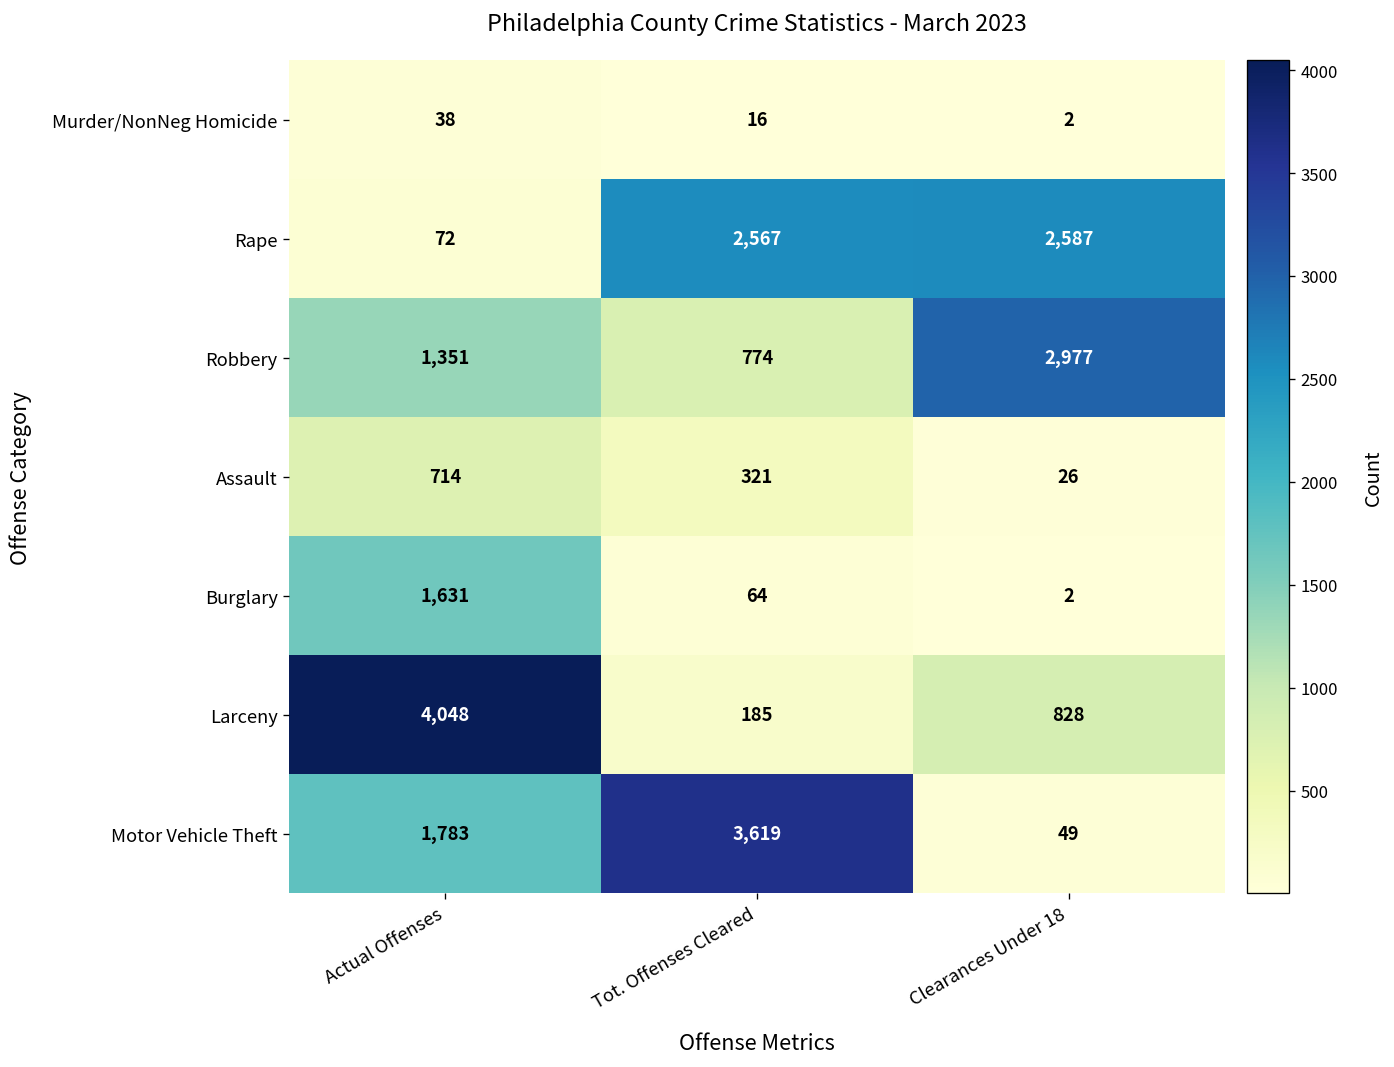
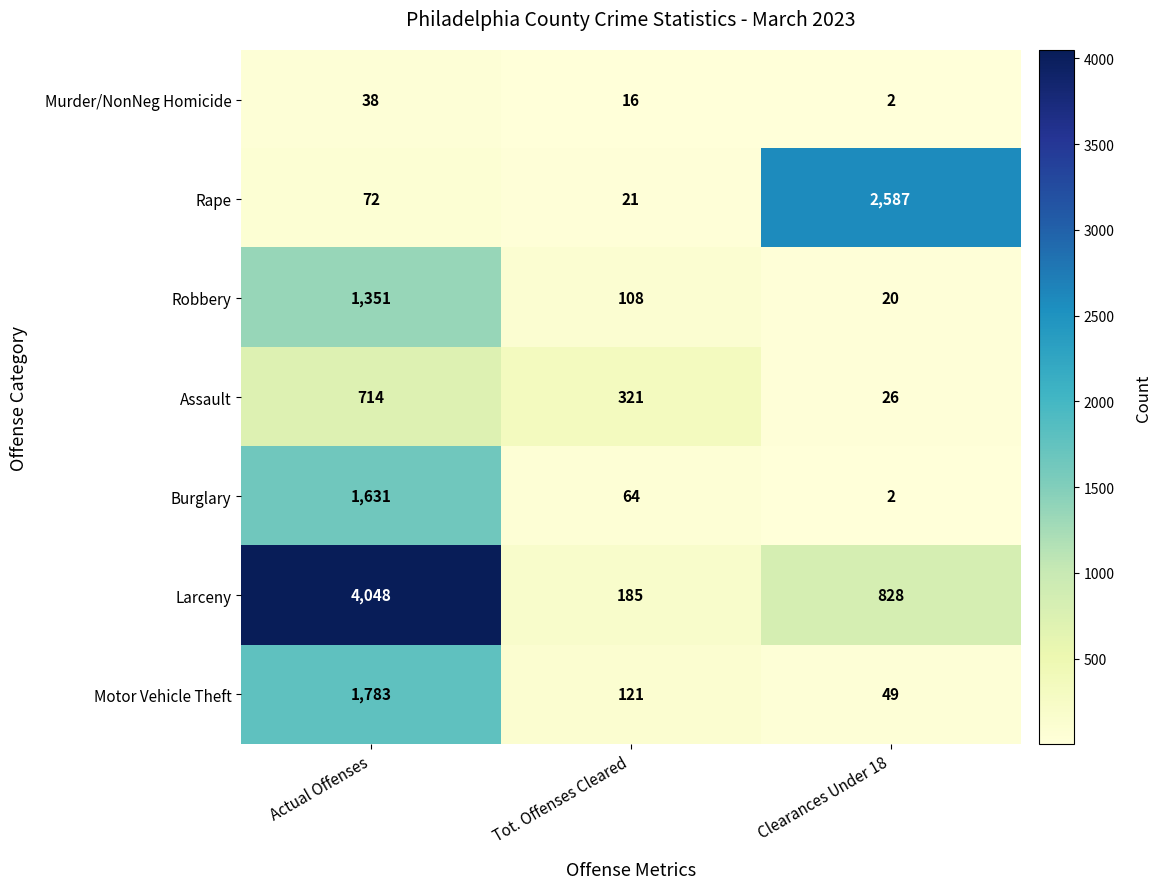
Rape, Tot. Offenses Cleared: 2,567 -> 21
Robbery, Tot. Offenses Cleared: 774 -> 108
Robbery, Clearances Under 18: 2,977 -> 20
Motor Vehicle Theft, Tot. Offenses Cleared: 3,619 -> 121
